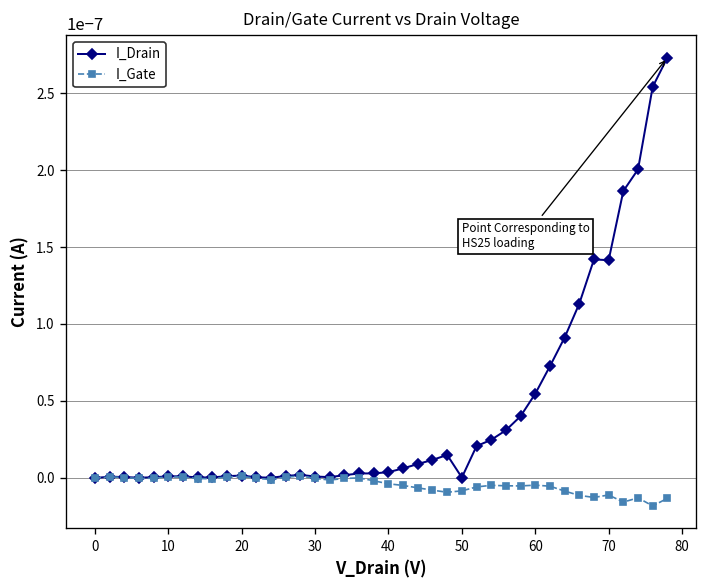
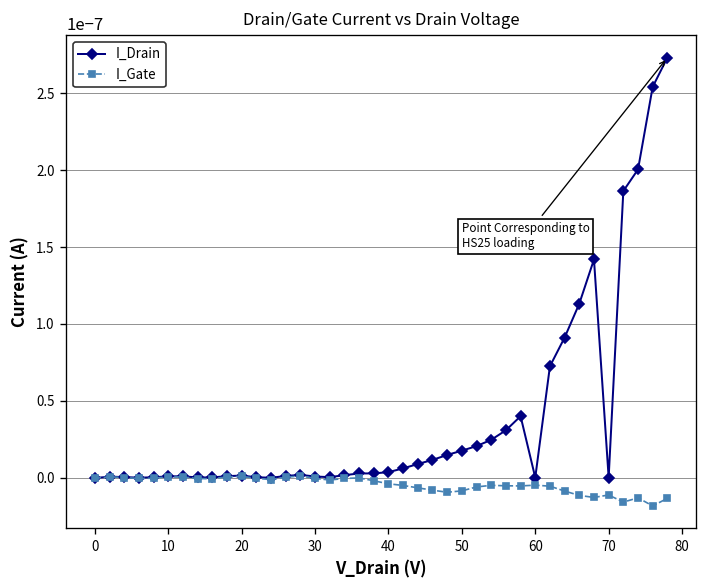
I_Drain, 50: 0.00000000 -> 0.00000002
I_Drain, 60: 0.0000001 -> 0.0000000
I_Drain, 70: 0.0000001 -> 0.0000000
